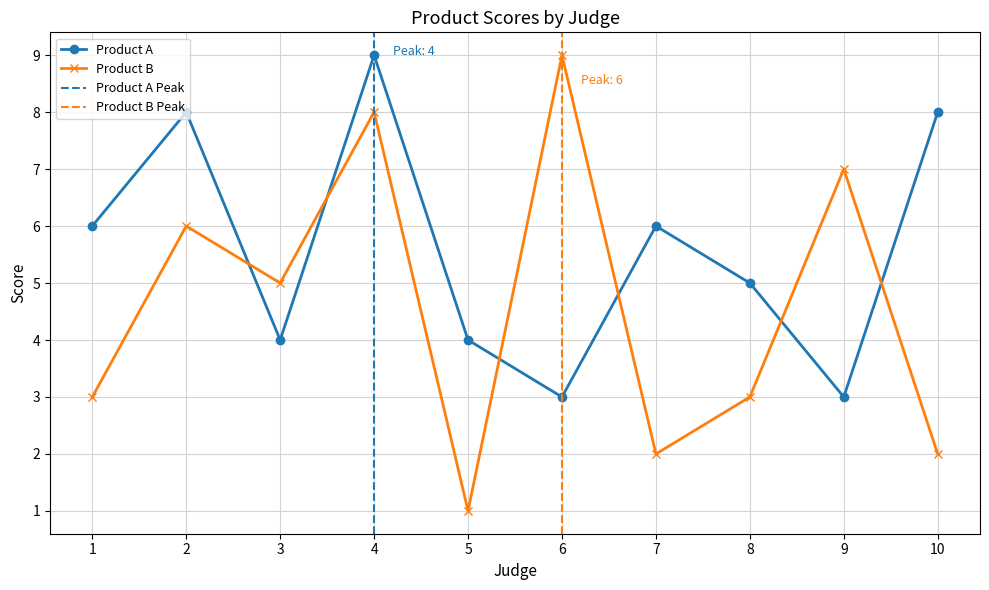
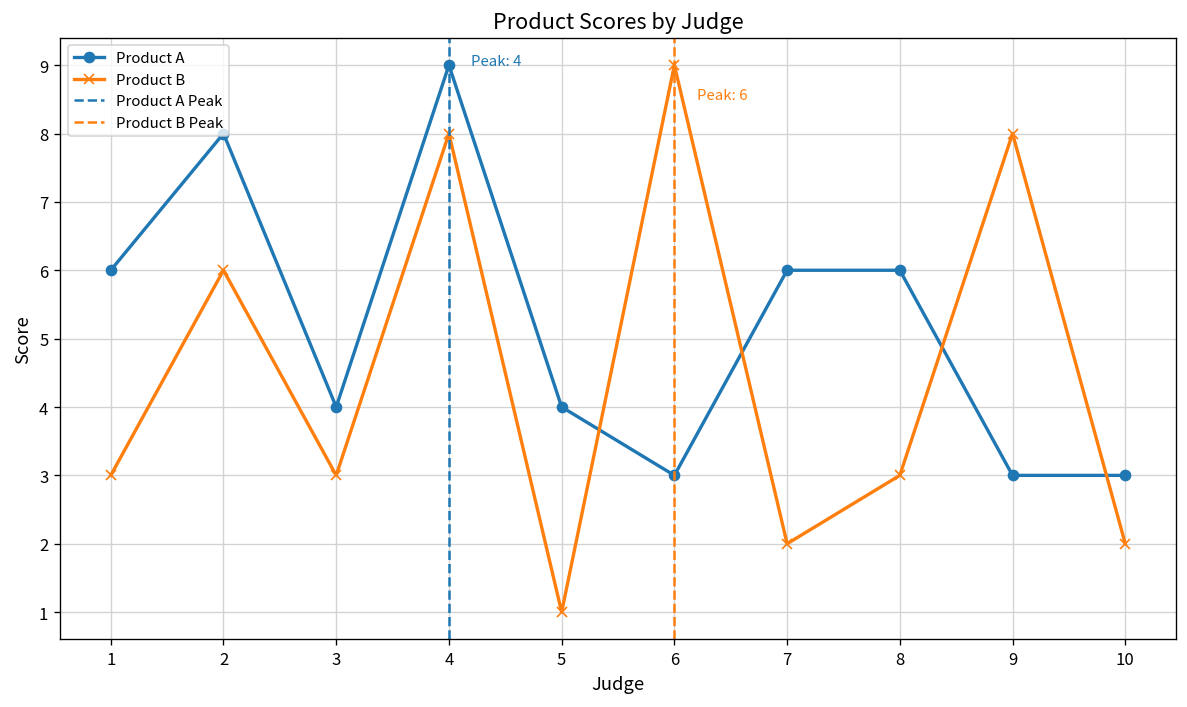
Product B, 3: 5 -> 3
Product A, 8: 5 -> 6
Product B, 9: 7 -> 8
Product A, 10: 8 -> 3
